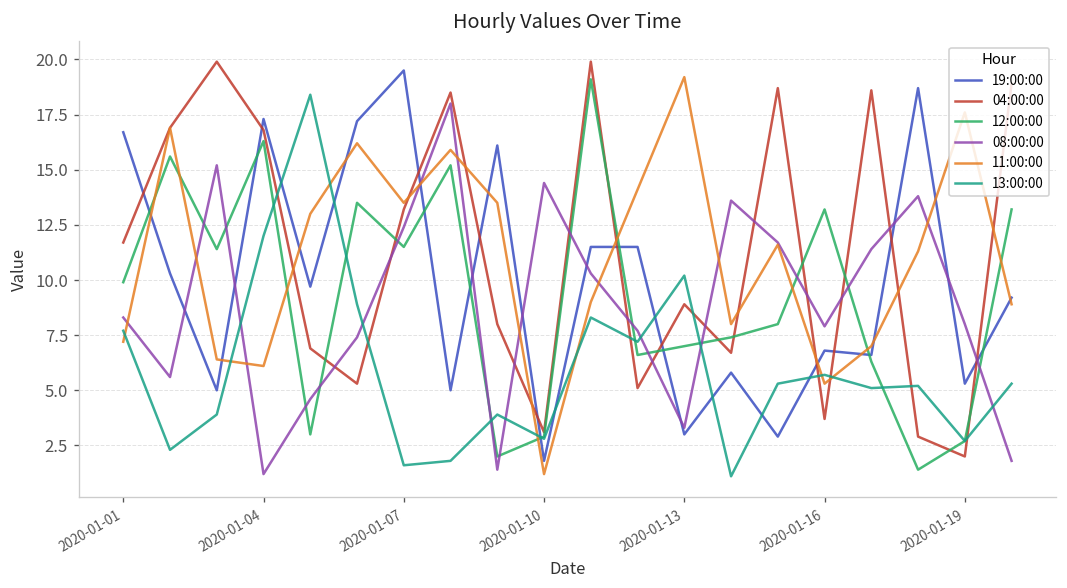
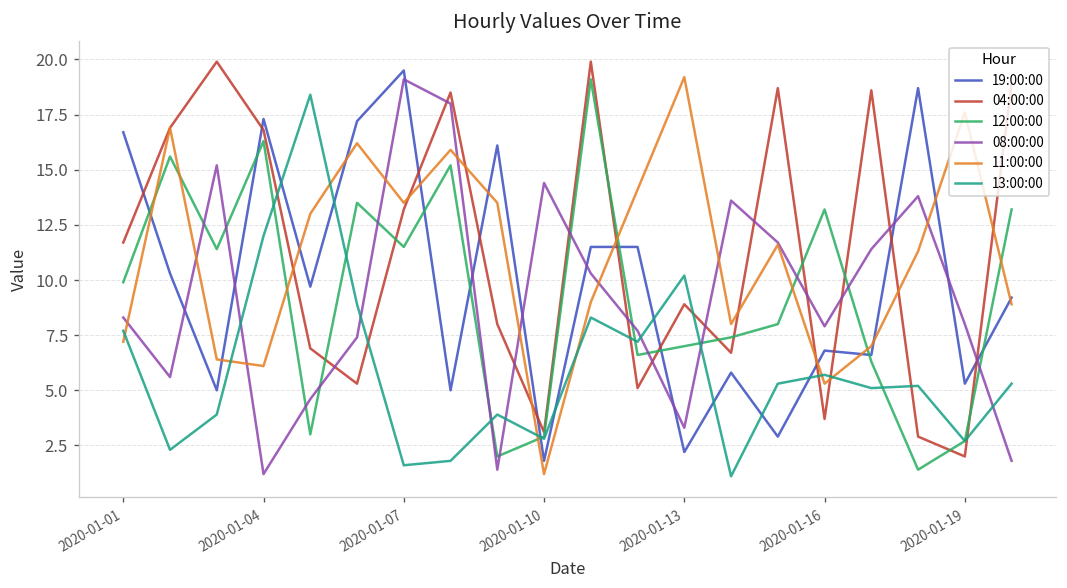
08:00:00, 2020-01-07: 12.4 -> 19.1
19:00:00, 2020-01-13: 3.0 -> 2.2
